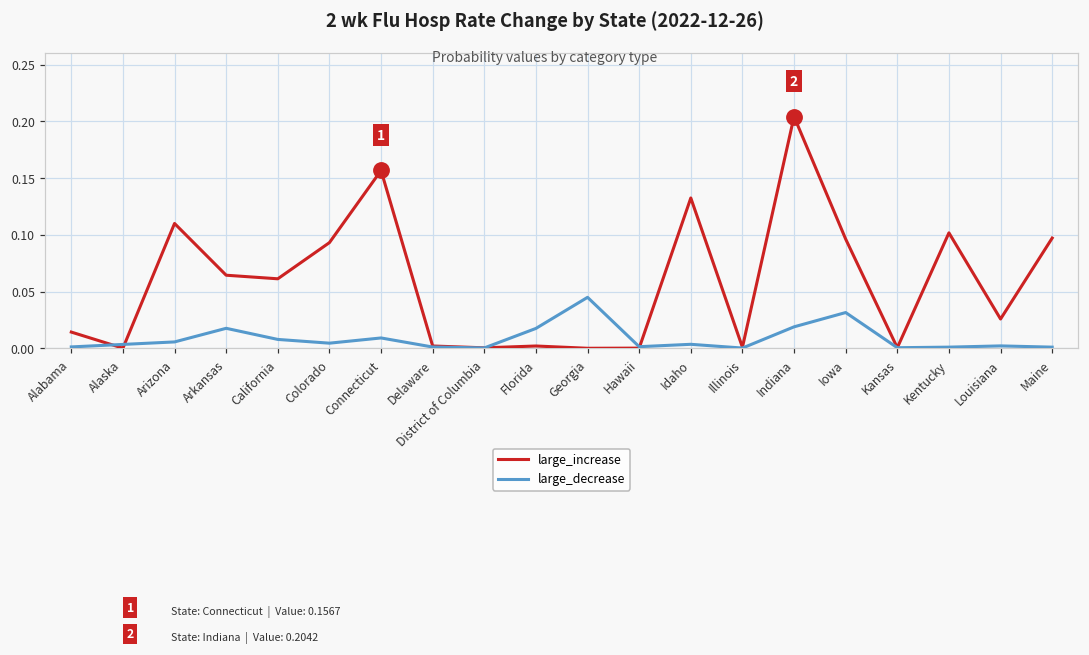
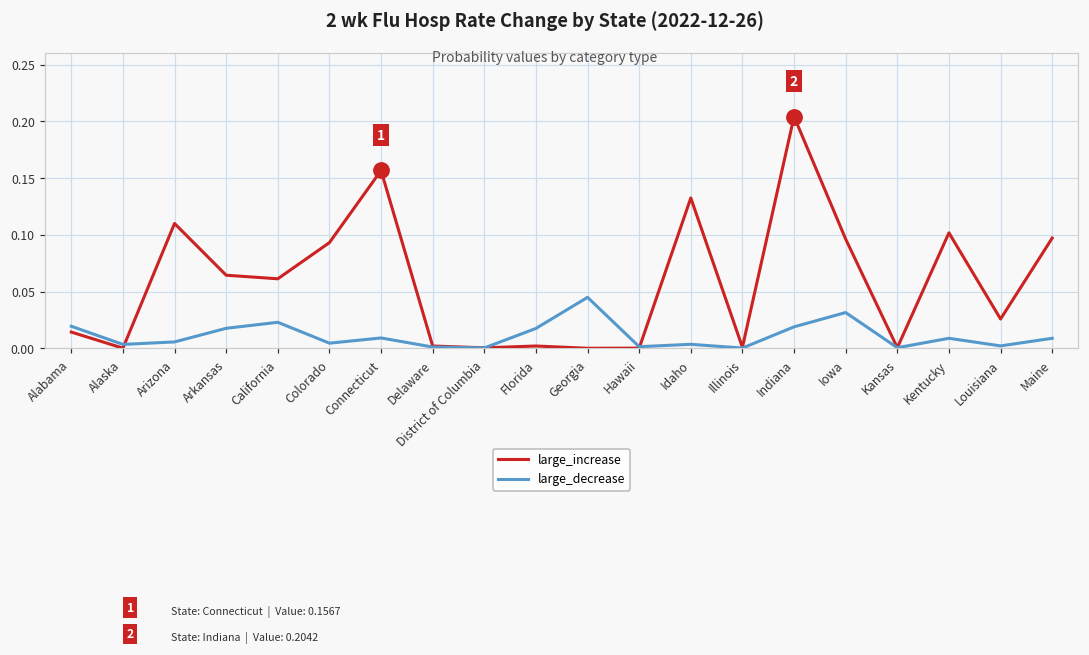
large_decrease, Alabama: 0.001 -> 0.019
large_decrease, California: 0.008 -> 0.023
large_decrease, Kentucky: 0.001 -> 0.009
large_decrease, Maine: 0.001 -> 0.009
